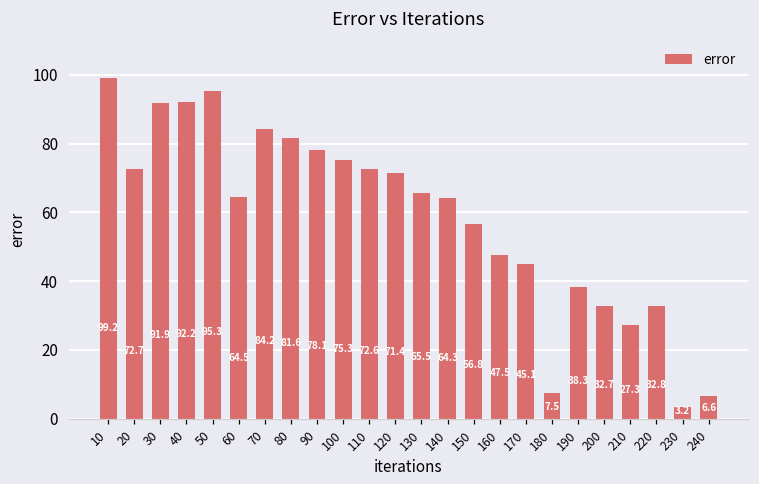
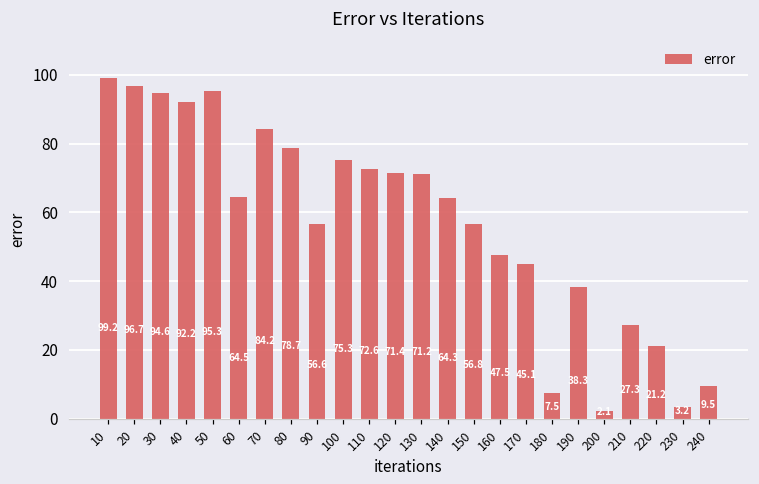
20: 72.7 -> 96.7
30: 91.9 -> 94.6
80: 81.6 -> 78.7
90: 78.1 -> 56.6
130: 65.5 -> 71.2
200: 33 -> 2
220: 32.8 -> 21.2
240: 6.6 -> 9.5
